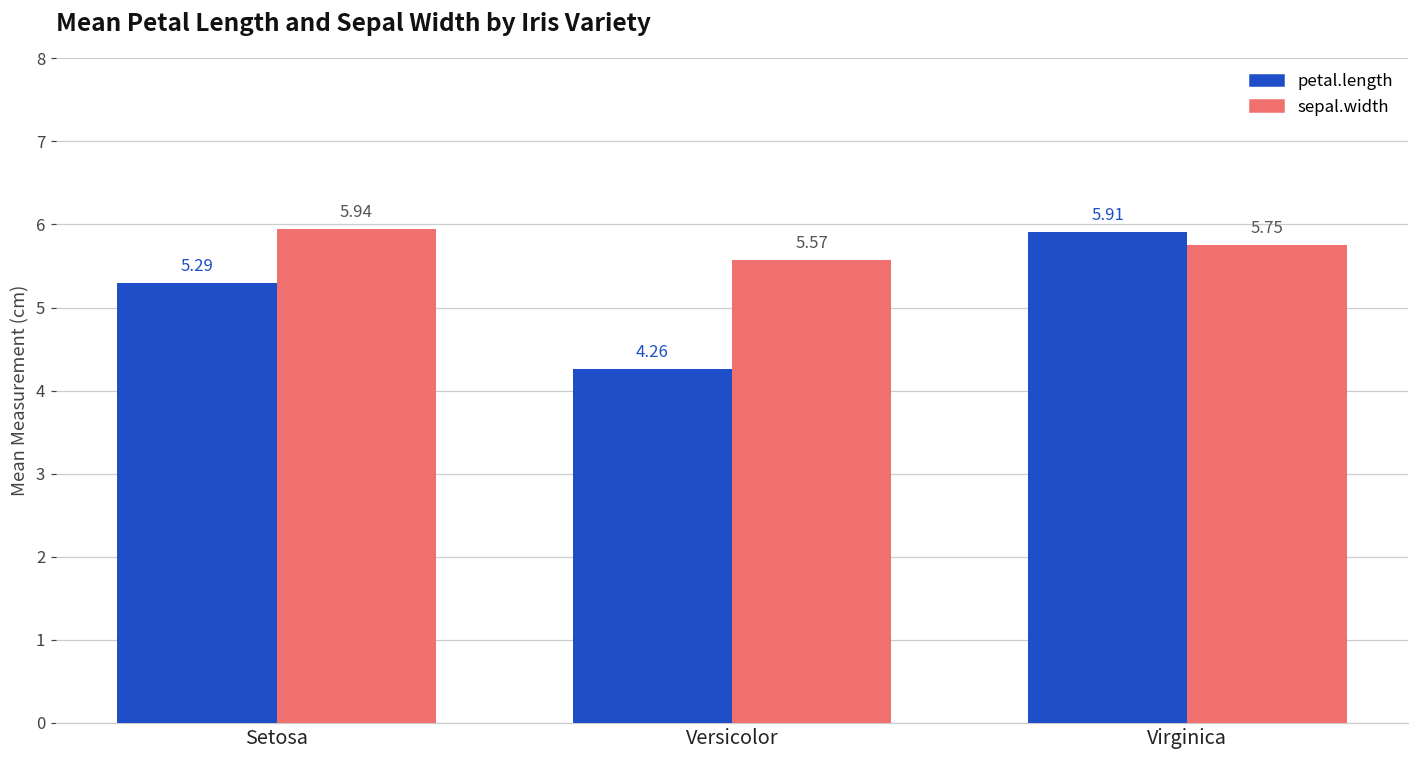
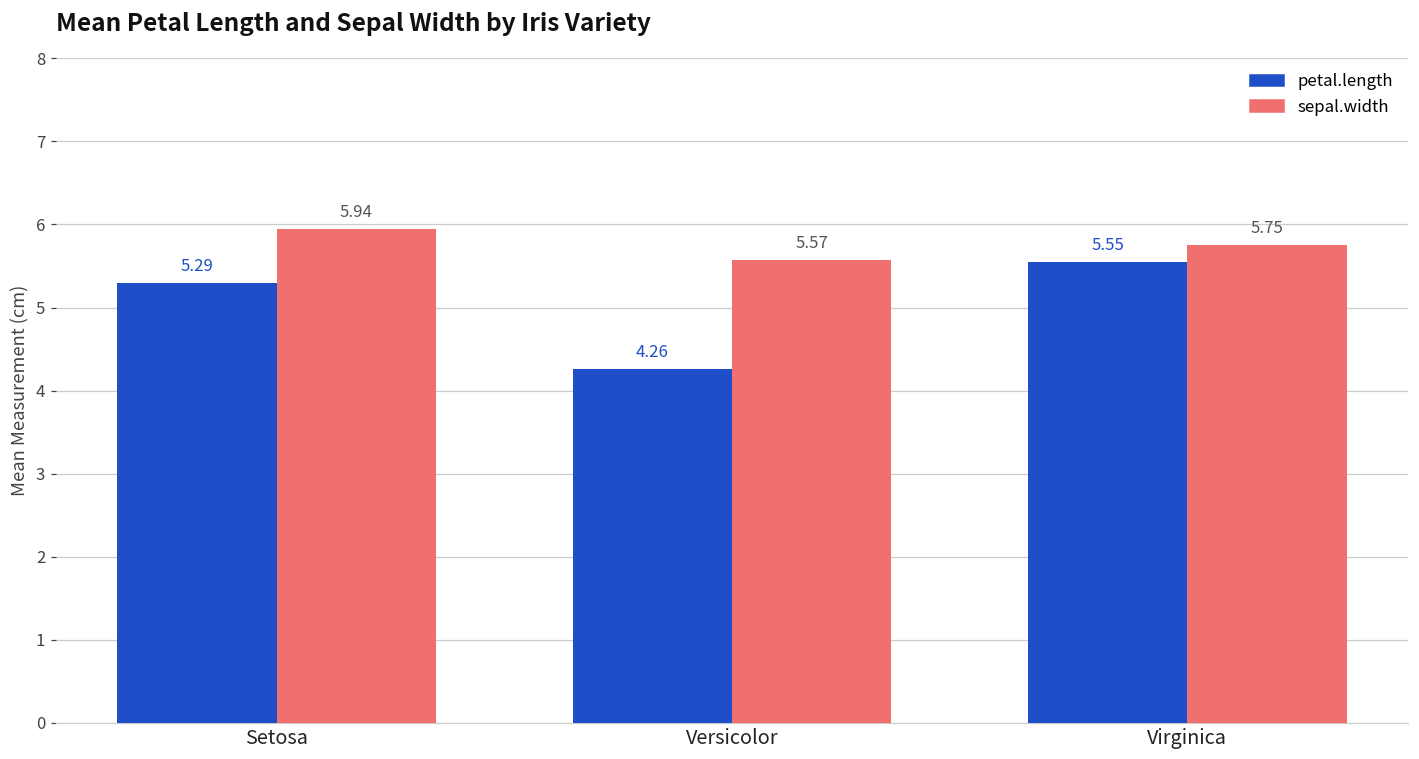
petal.length, Virginica: 5.91 -> 5.55
